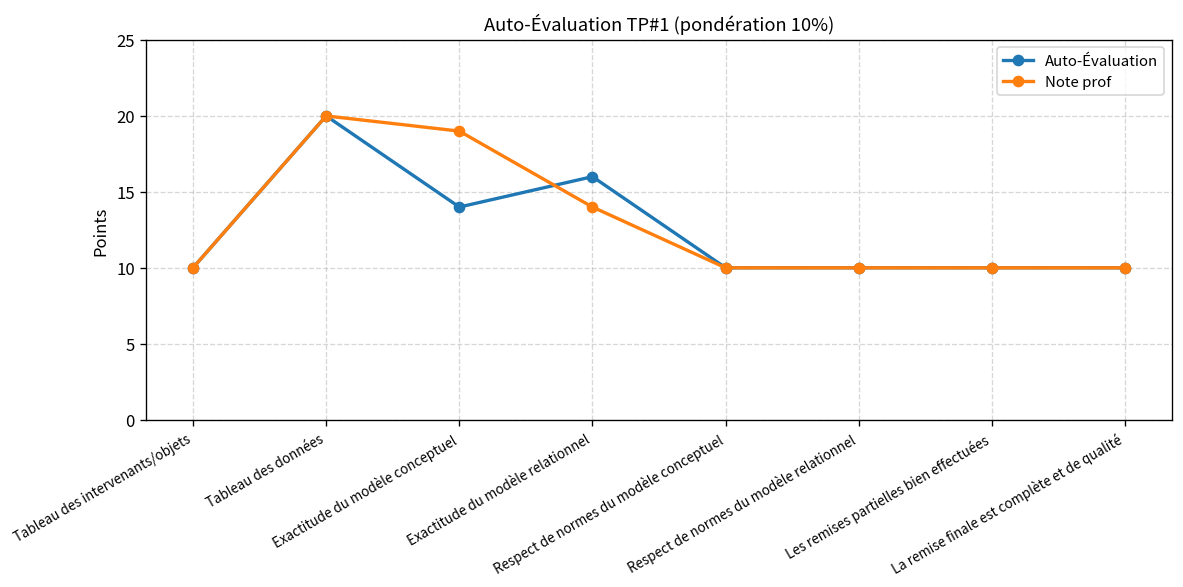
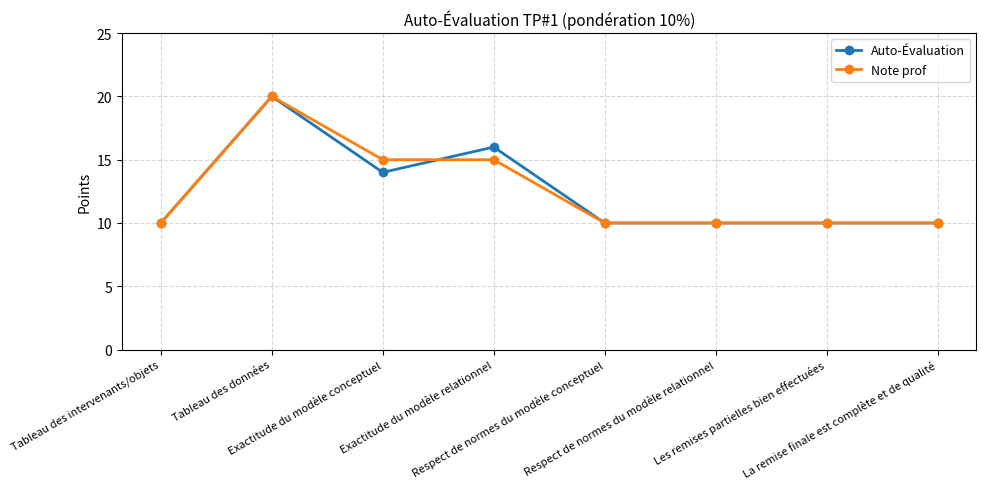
Note prof, Exactitude du modèle conceptuel: 19 -> 15
Note prof, Exactitude du modèle relationnel: 14 -> 15
